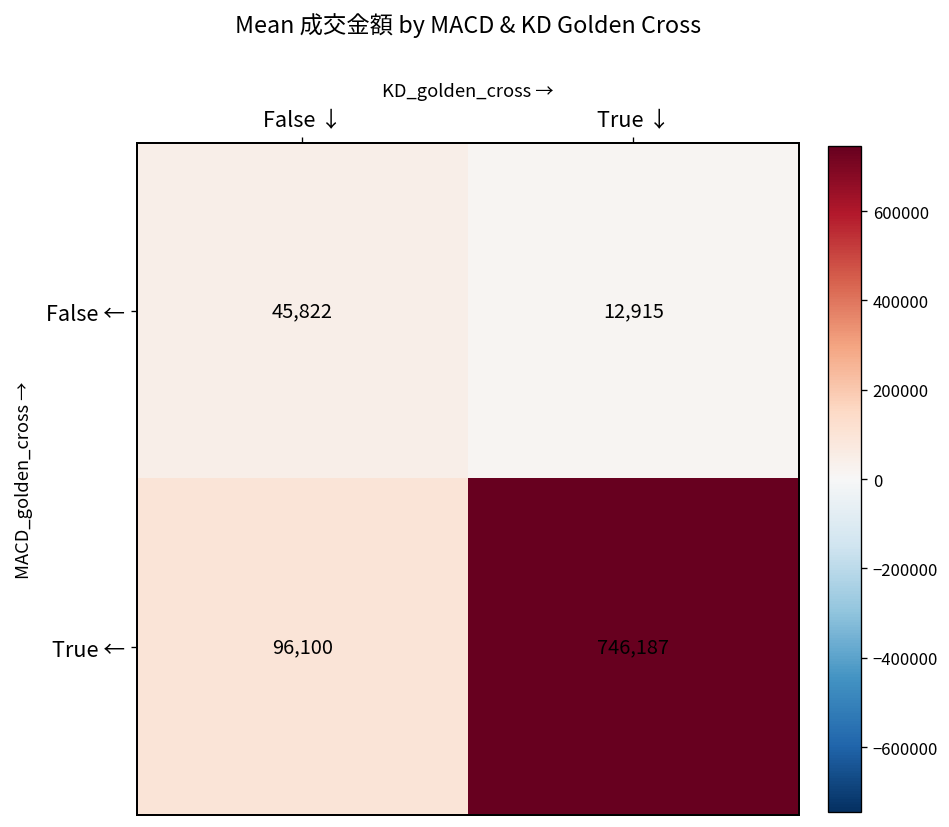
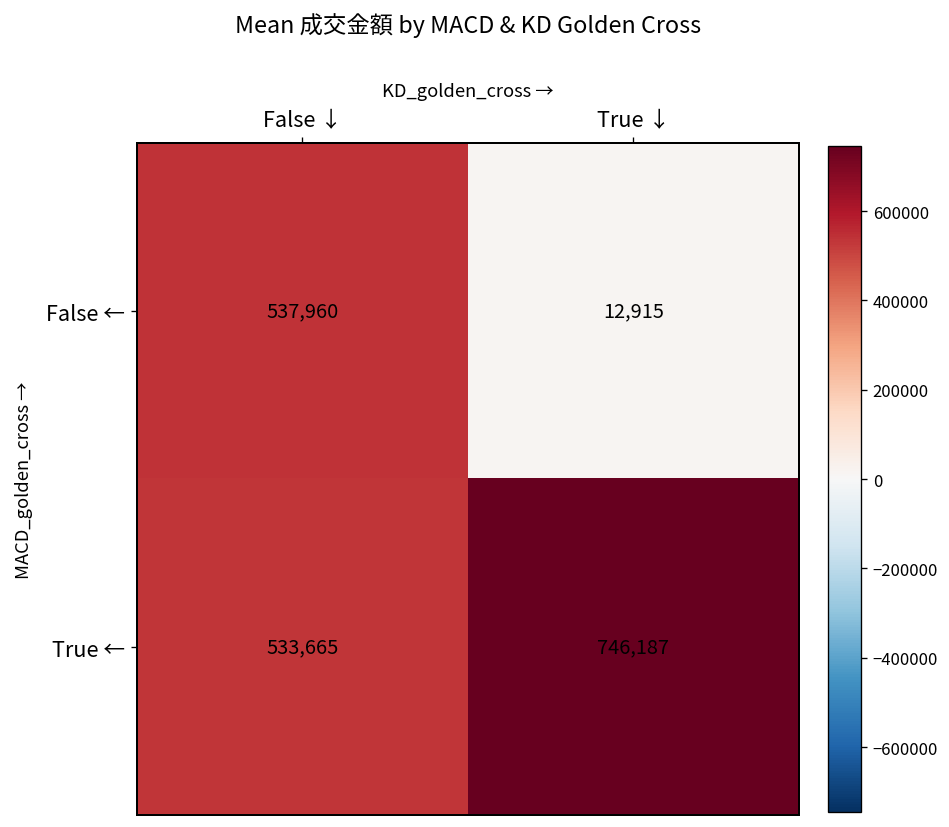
False ←, False ↓: 45,822 -> 537,960
True ←, False ↓: 96,100 -> 533,665
